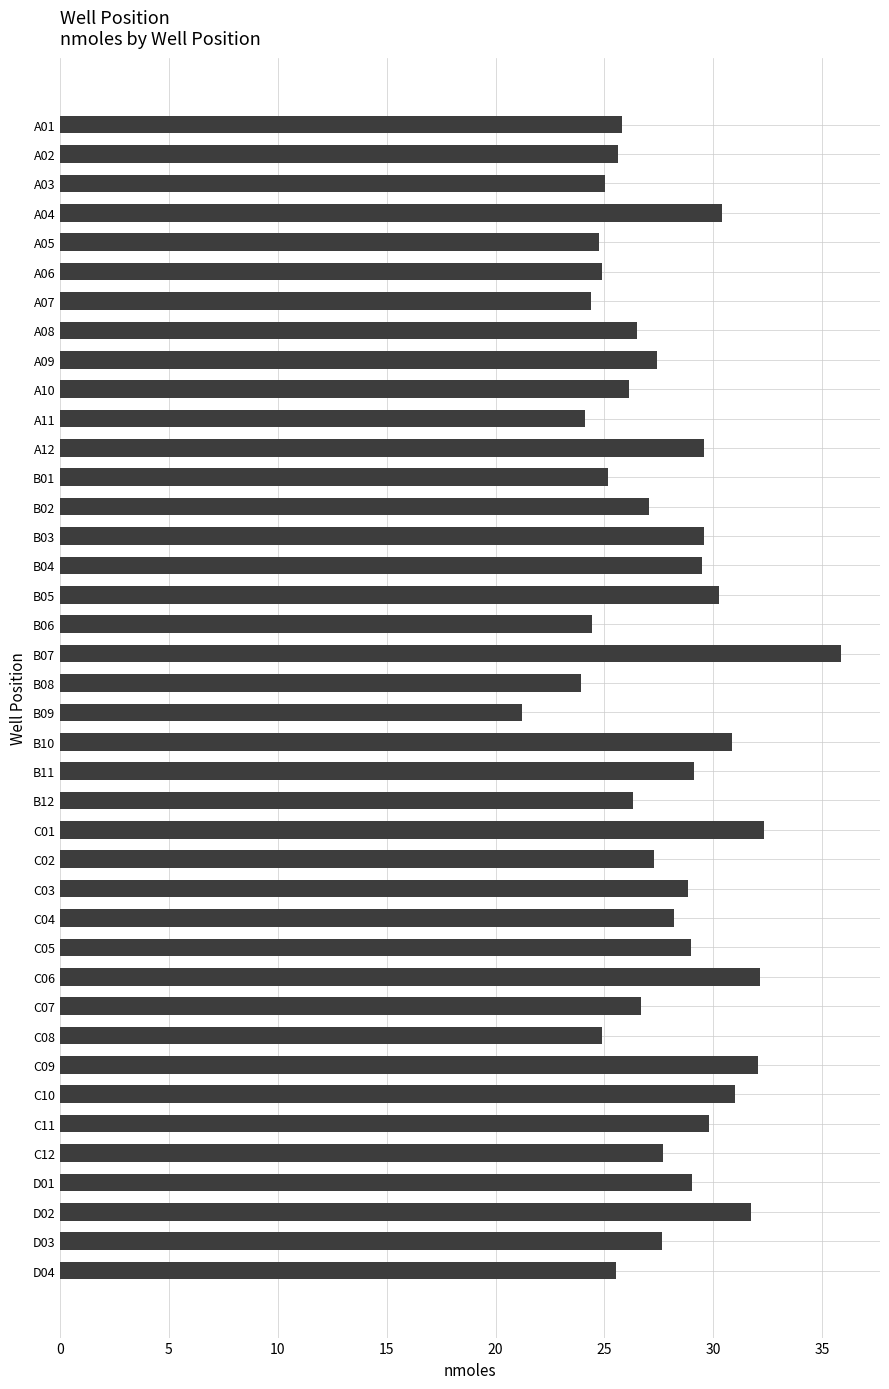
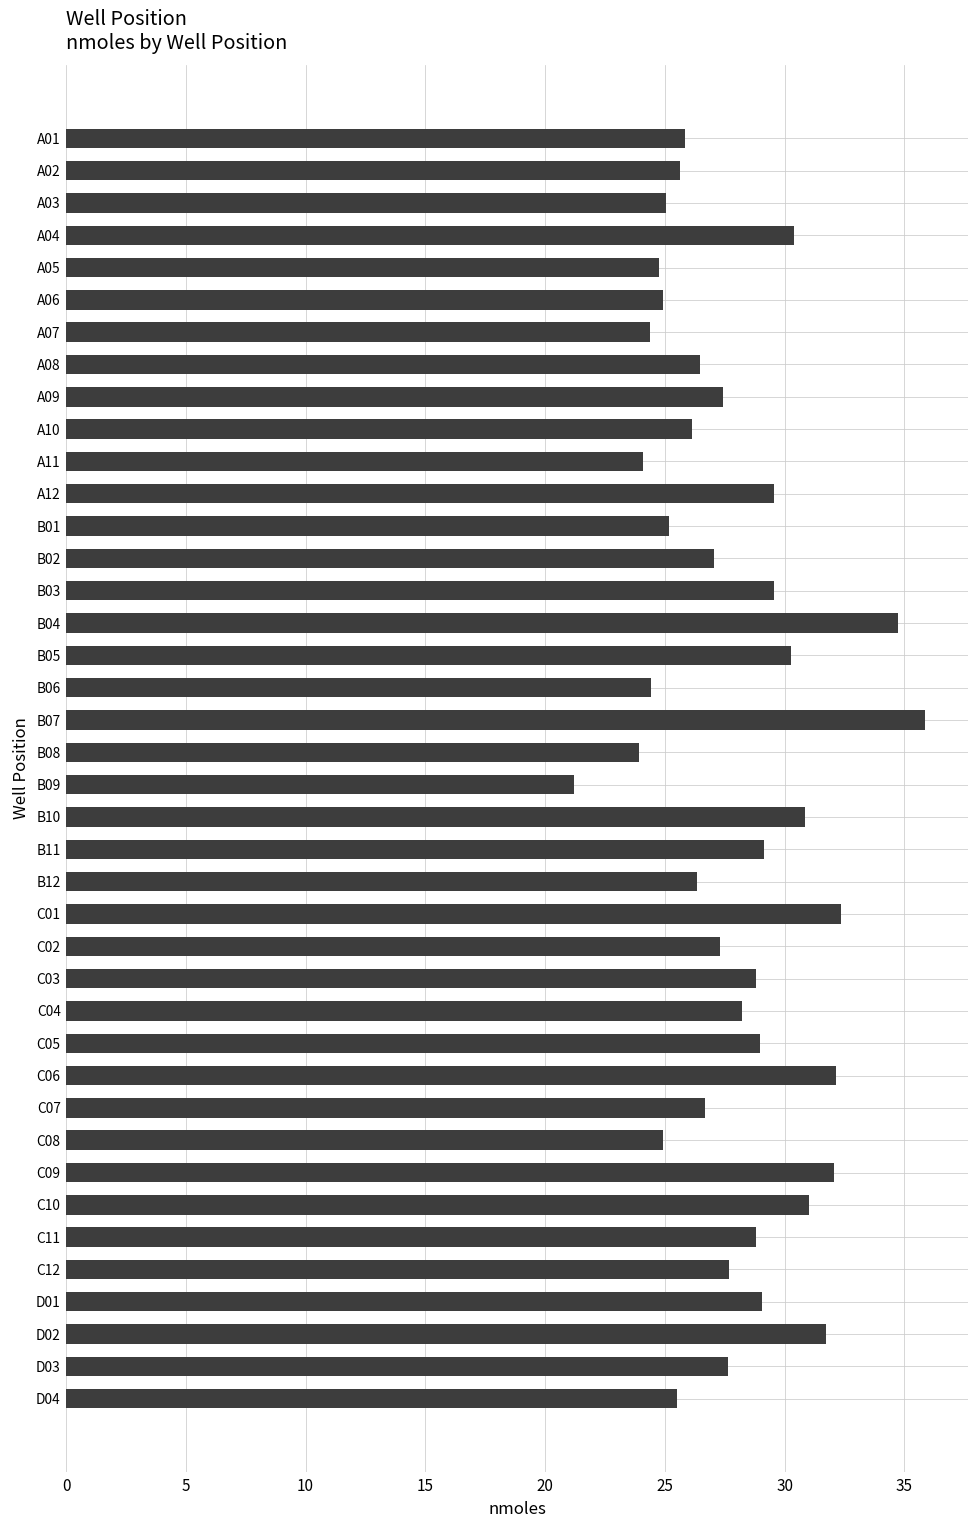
B04: 29.5 -> 34.7
C11: 29.8 -> 28.8
